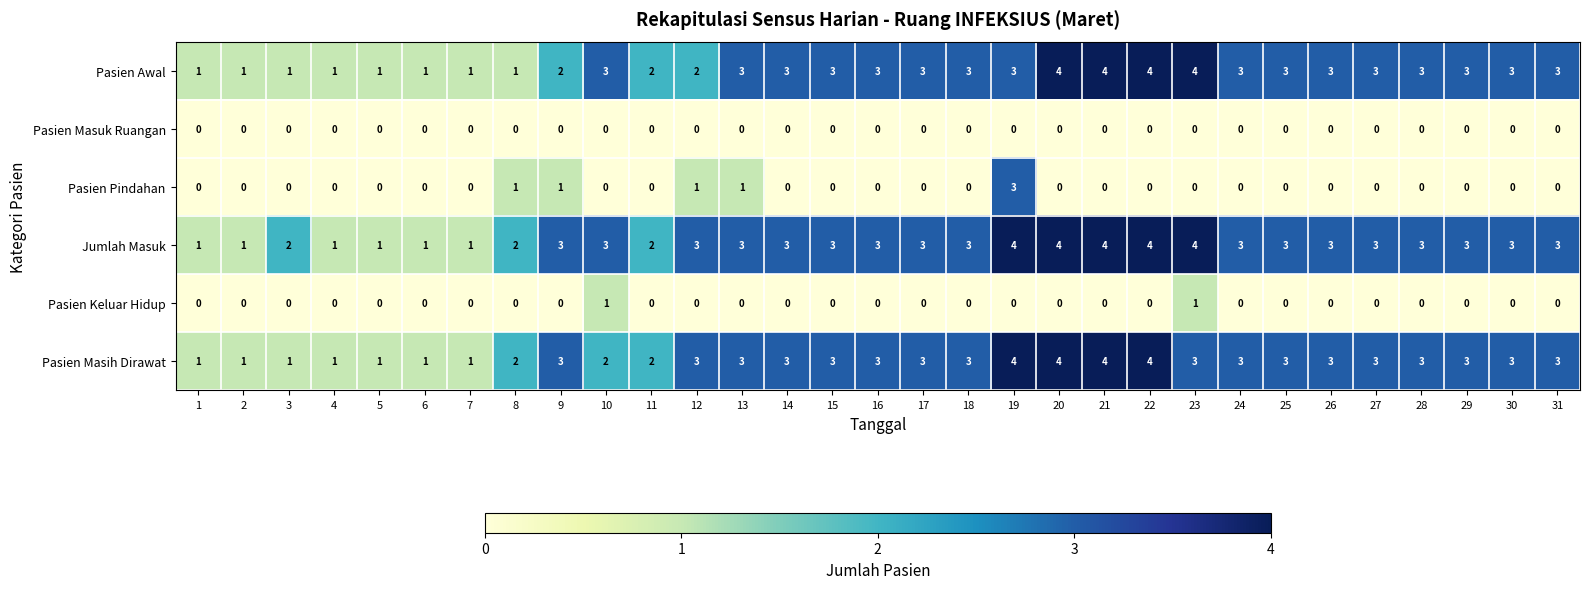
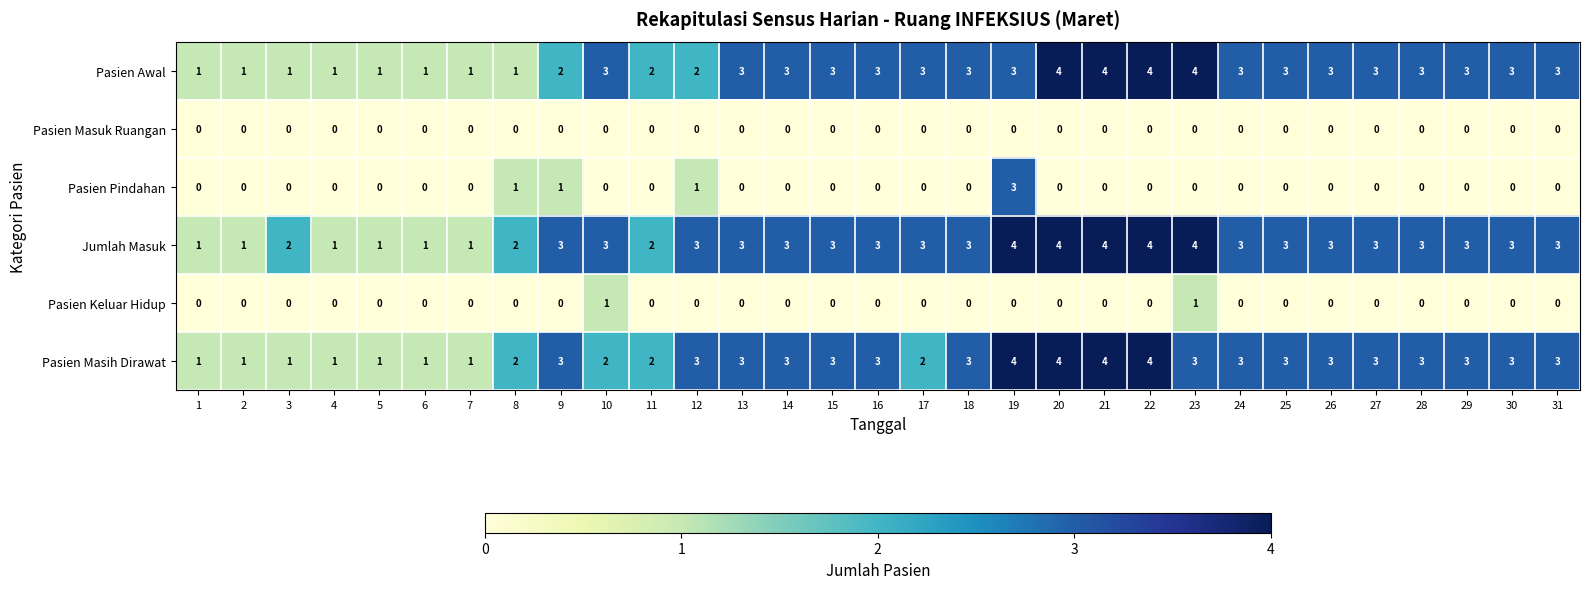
Pasien Pindahan, 13: 1 -> 0
Pasien Masih Dirawat, 17: 3 -> 2
